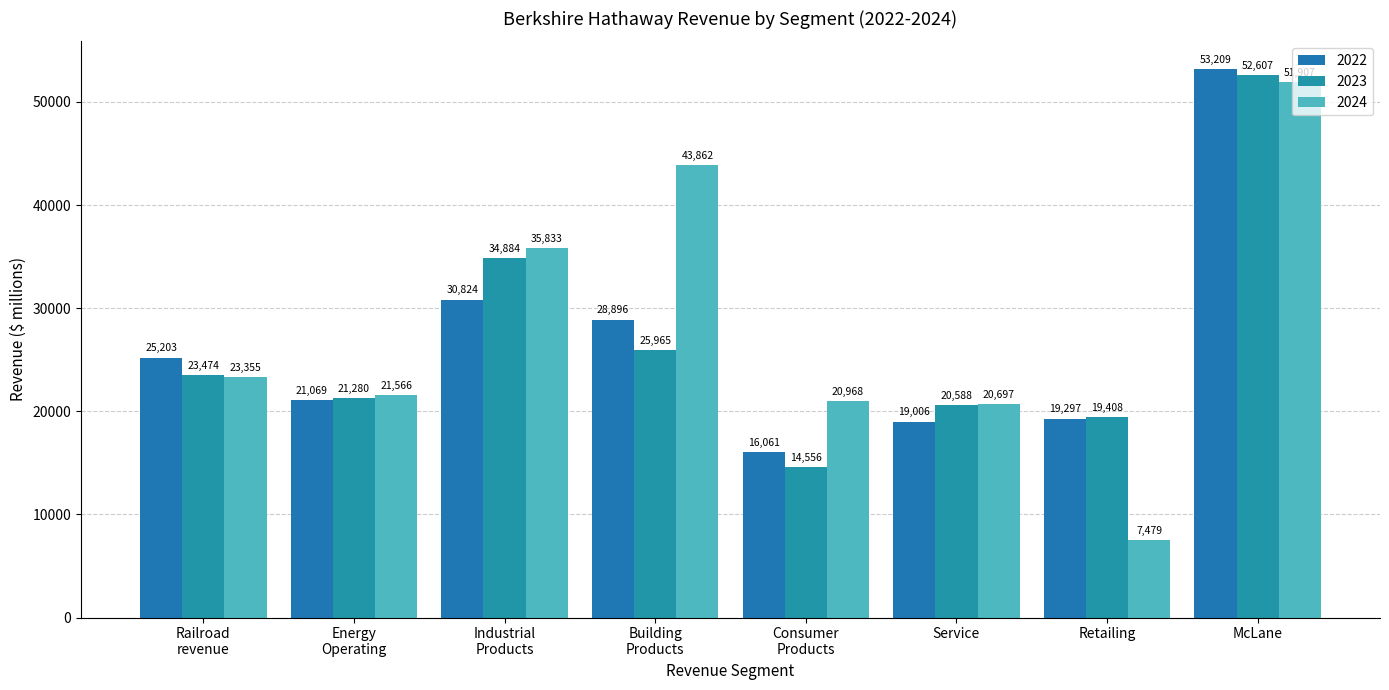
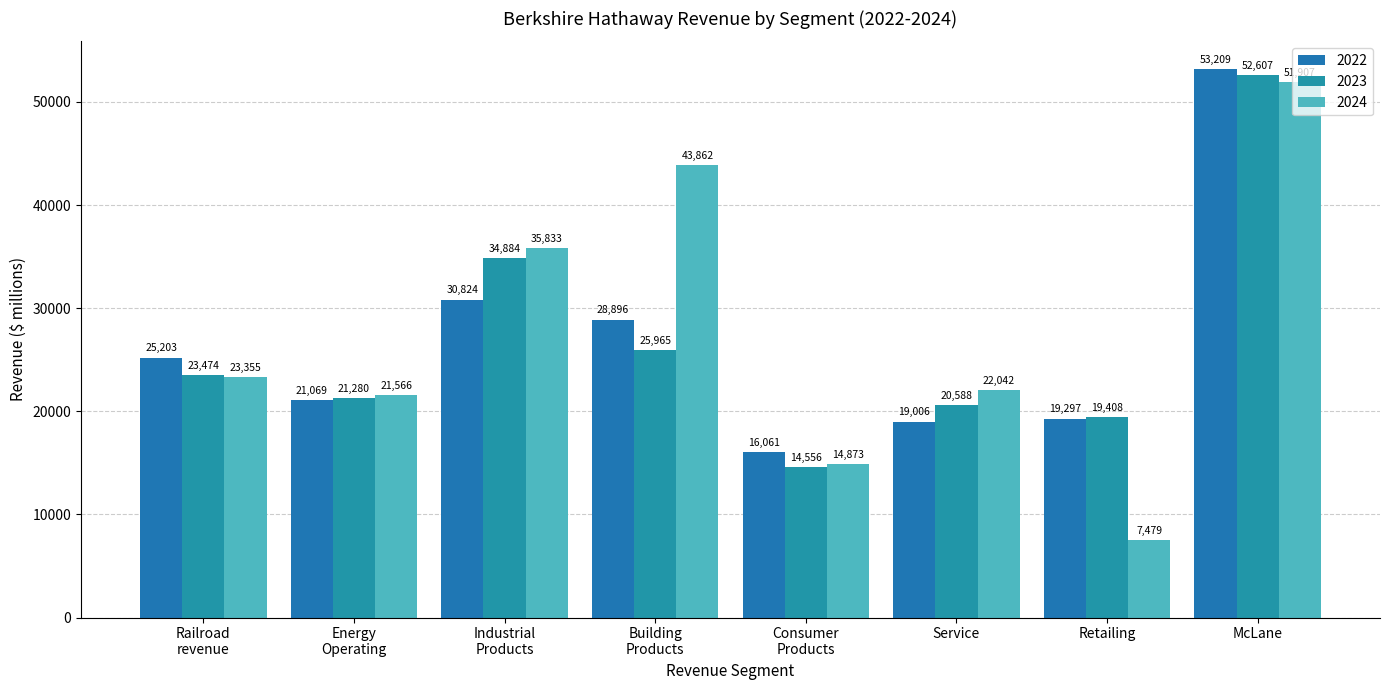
2024, Consumer Products: 20,968 -> 14,873
2024, Service: 20,697 -> 22,042
